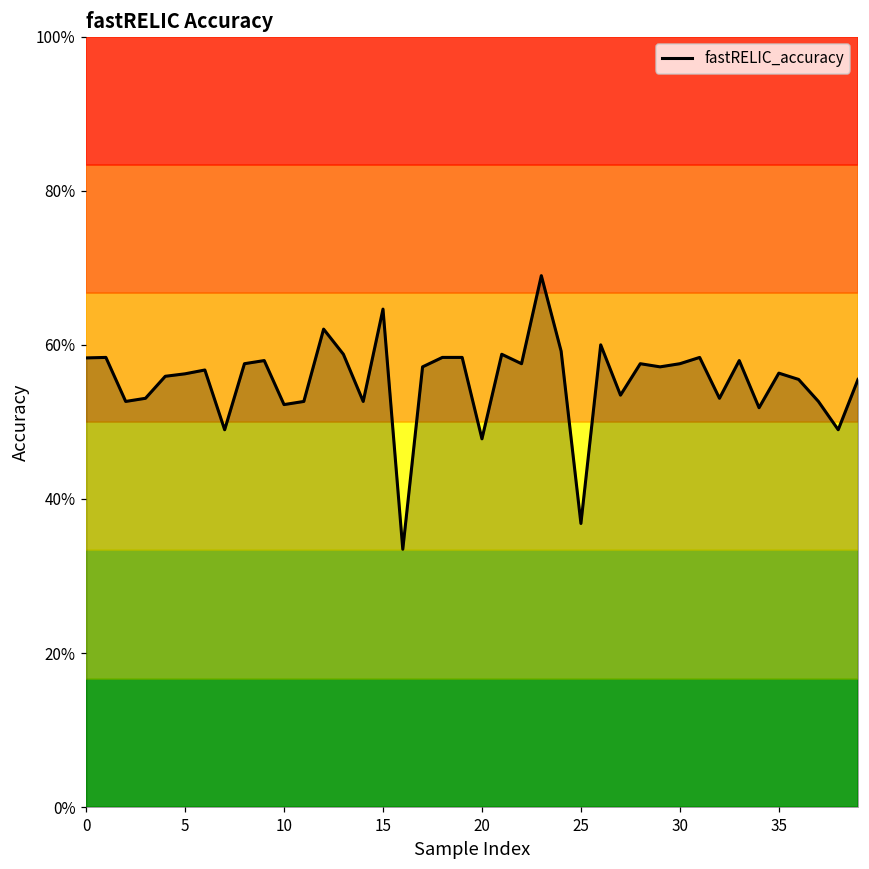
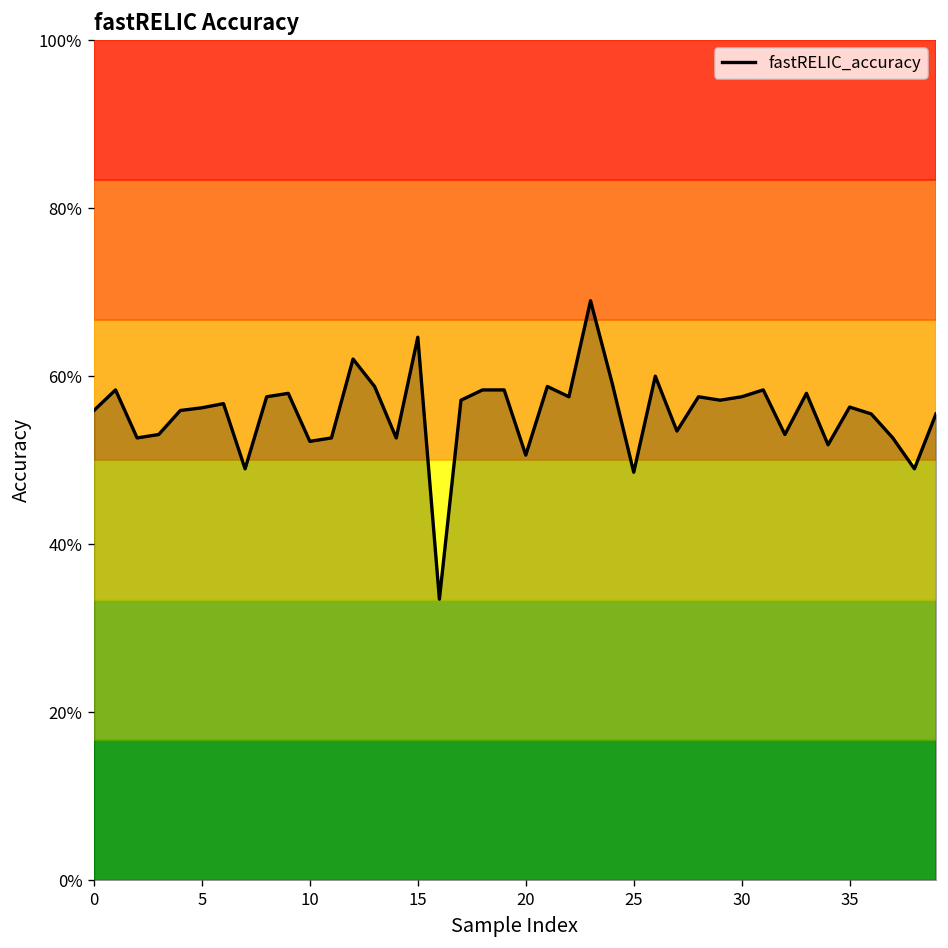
0: 58% -> 56%
20: 48% -> 51%
25: 37% -> 49%
